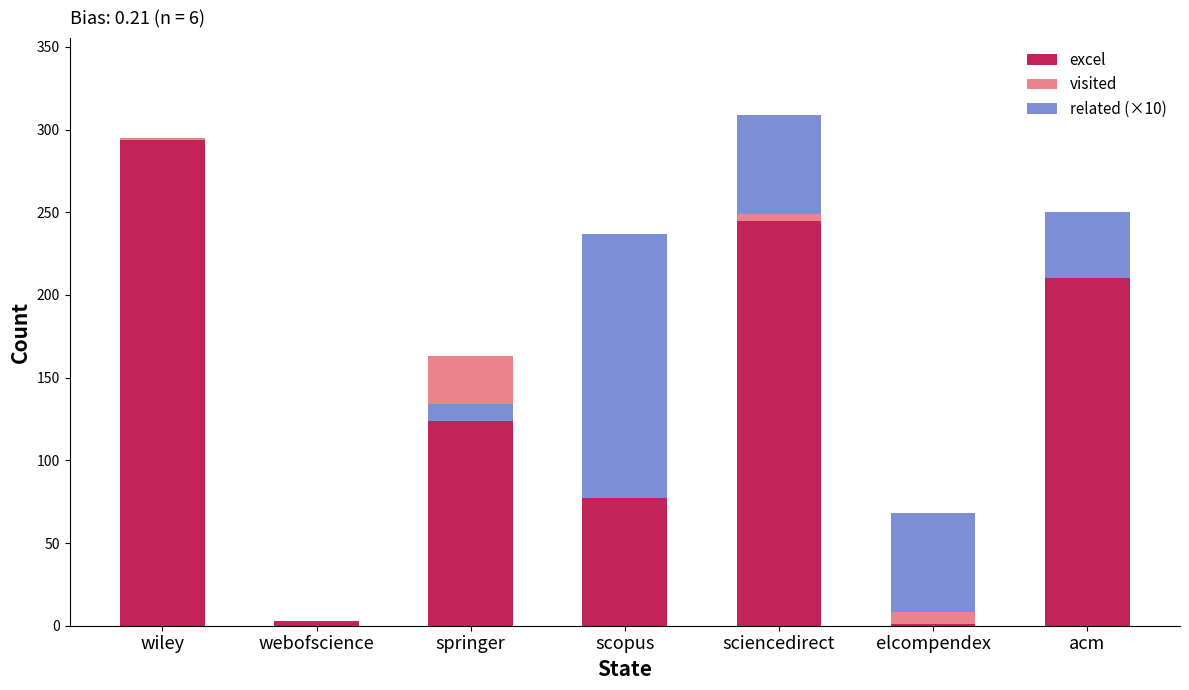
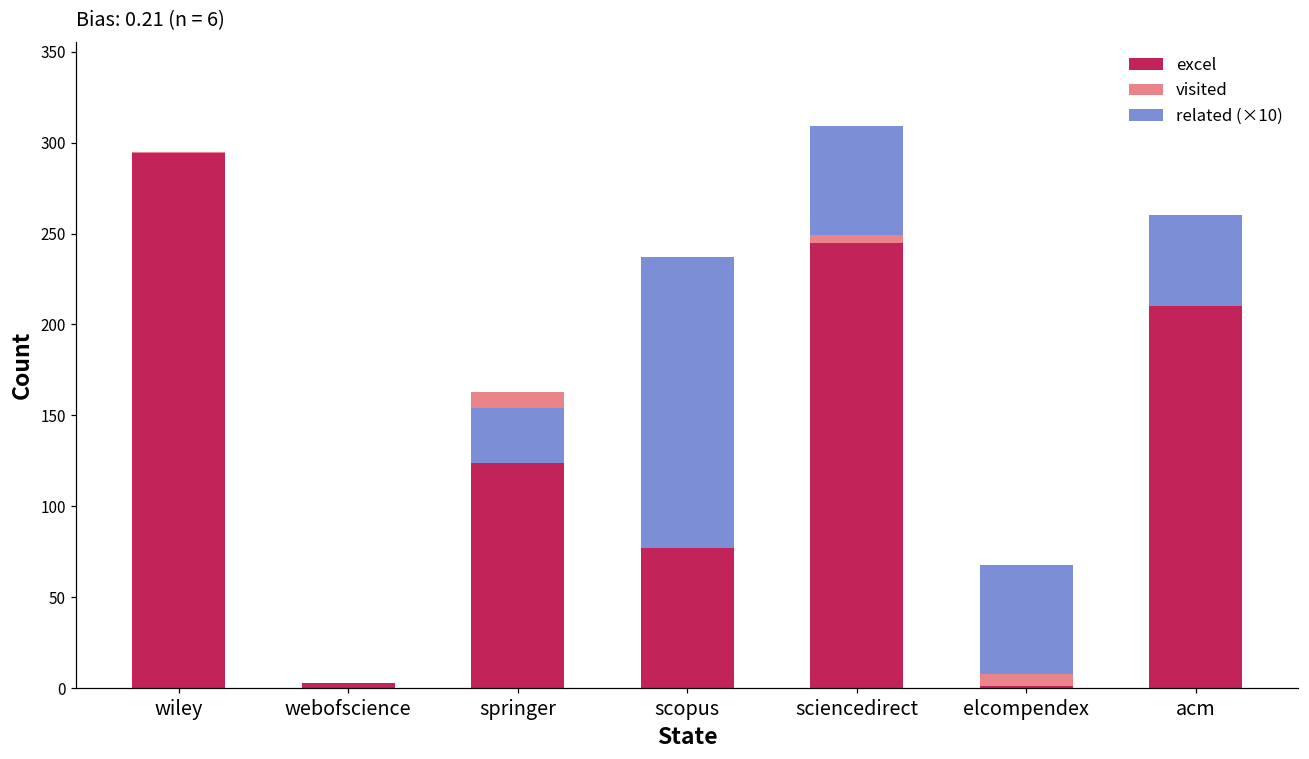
related (×10), springer: 10 -> 30
related (×10), acm: 40 -> 50
